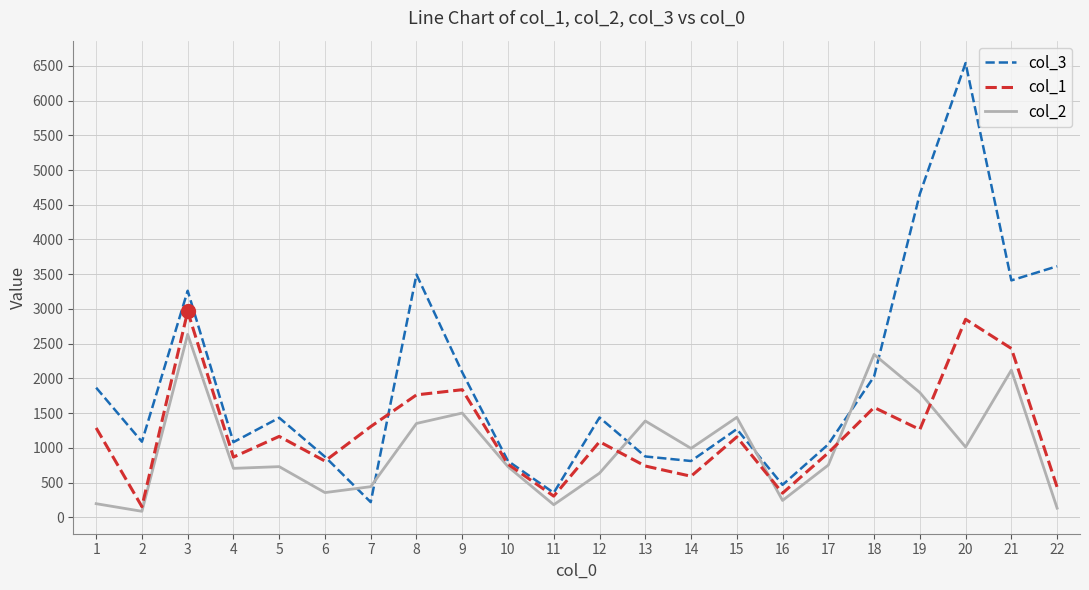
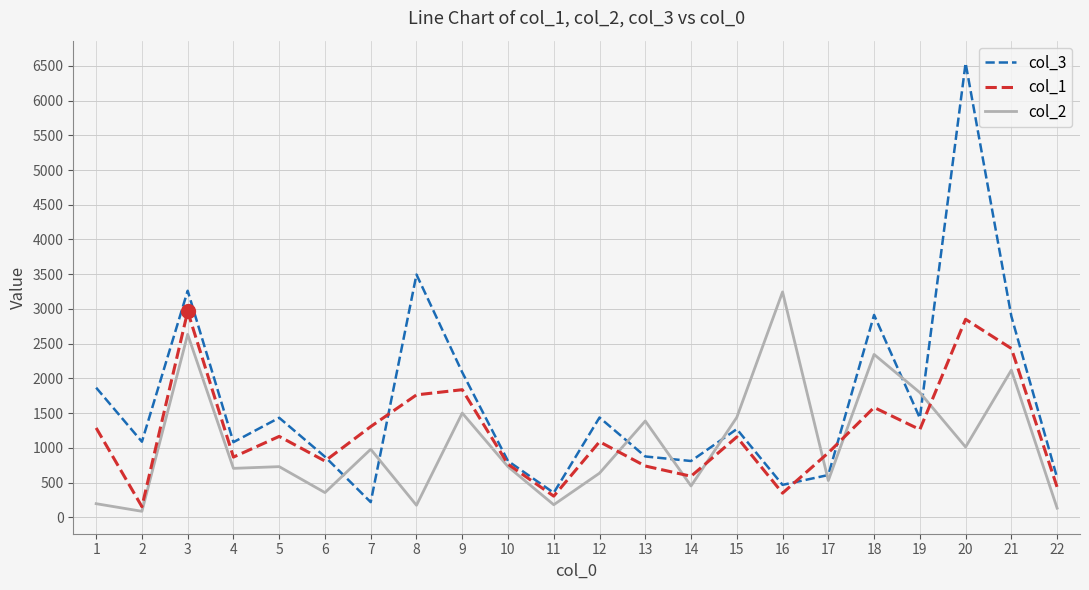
col_2, 7: 400 -> 1000
col_2, 8: 1400 -> 200
col_2, 14: 1000 -> 500
col_2, 16: 200 -> 3200
col_3, 17: 1100 -> 600
col_2, 17: 800 -> 500
col_3, 18: 2000 -> 2900
col_3, 19: 4700 -> 1400
col_3, 21: 3400 -> 2900
col_3, 22: 3600 -> 600
